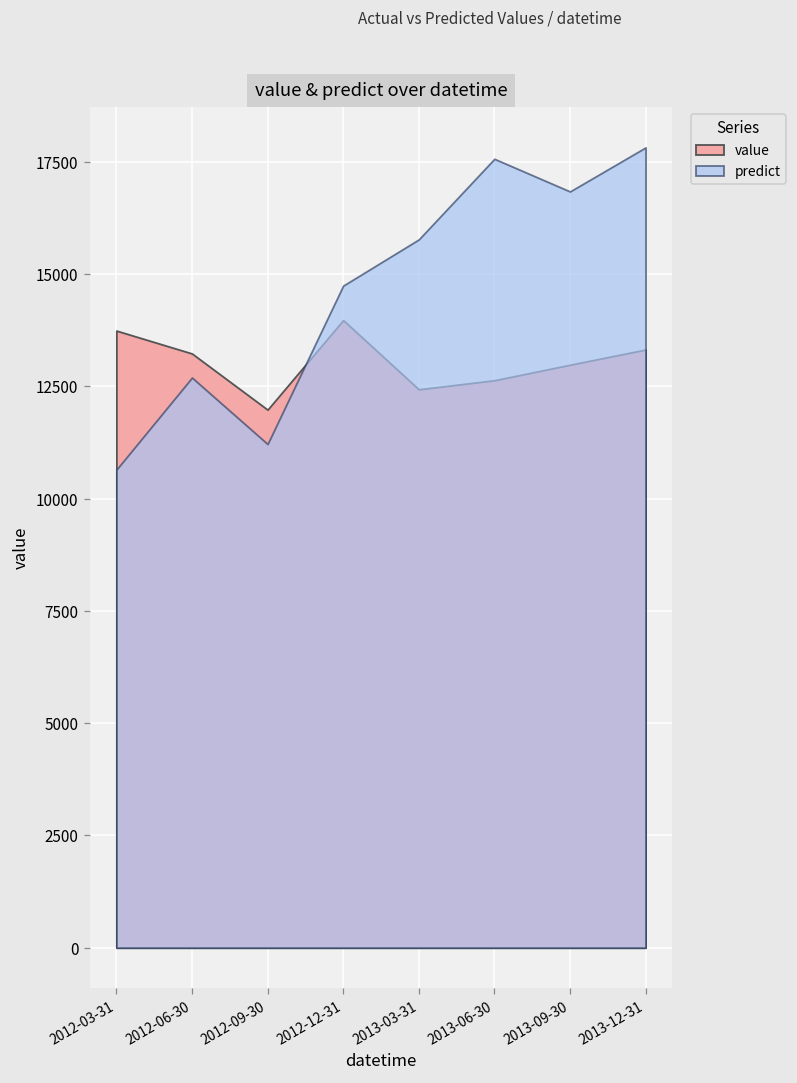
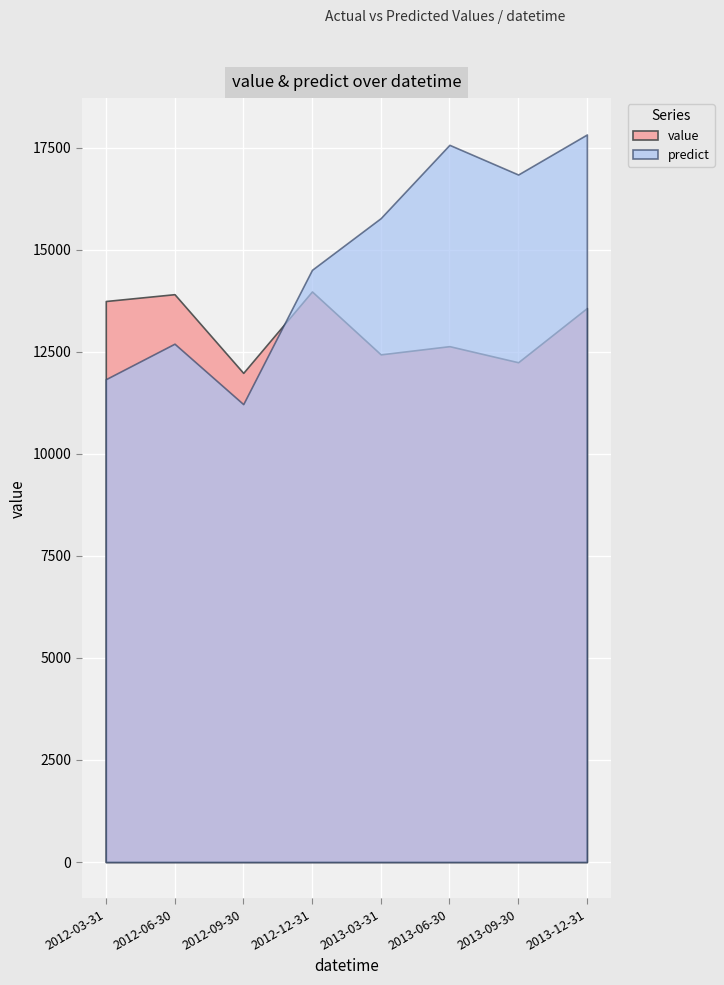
predict, 2012-03-31: 10600 -> 11800
value, 2012-06-30: 13200 -> 13900
predict, 2012-12-31: 14700 -> 14500
value, 2013-09-30: 13000 -> 12200
value, 2013-12-31: 13300 -> 13600
